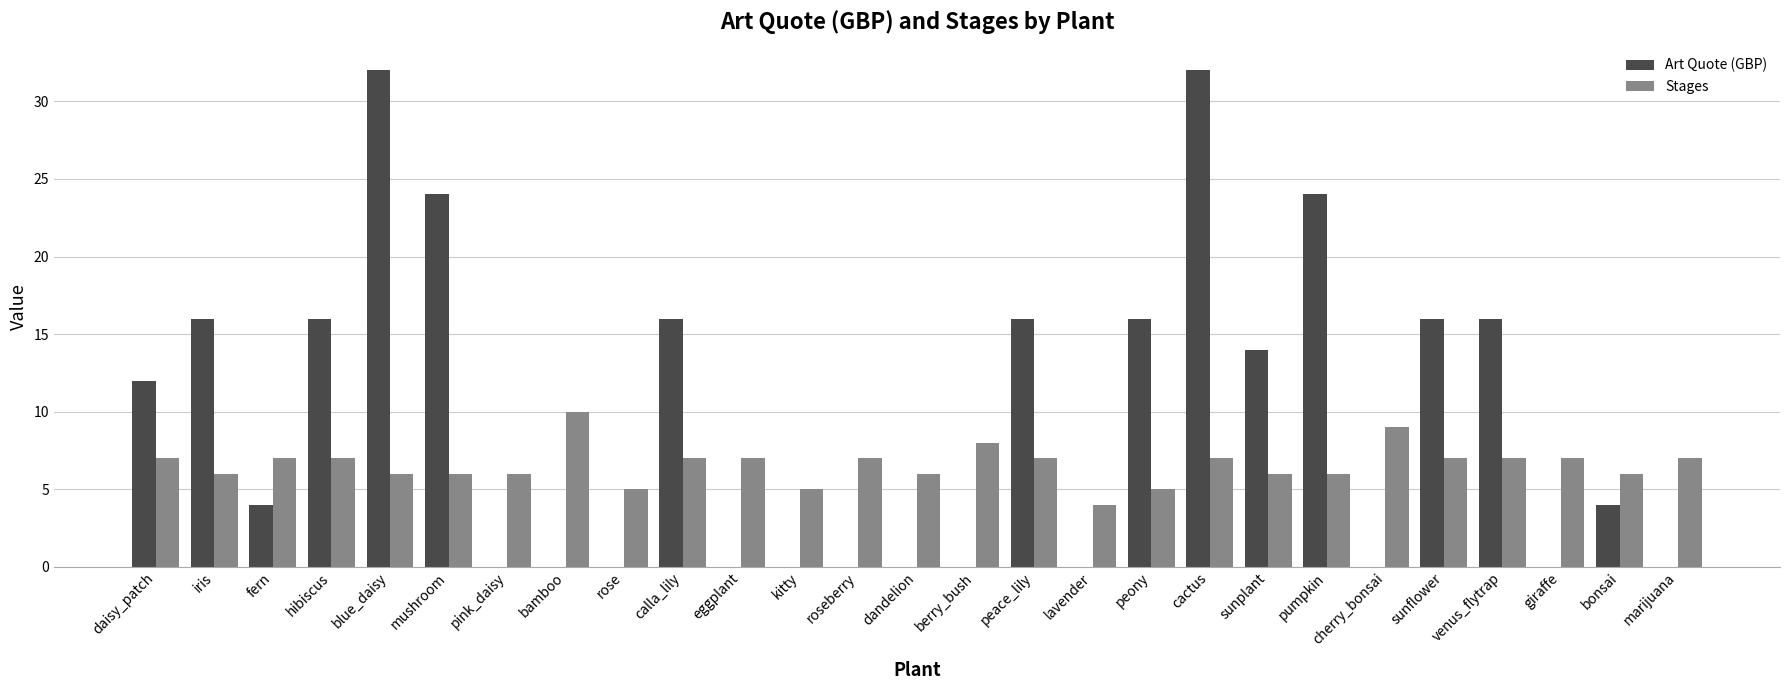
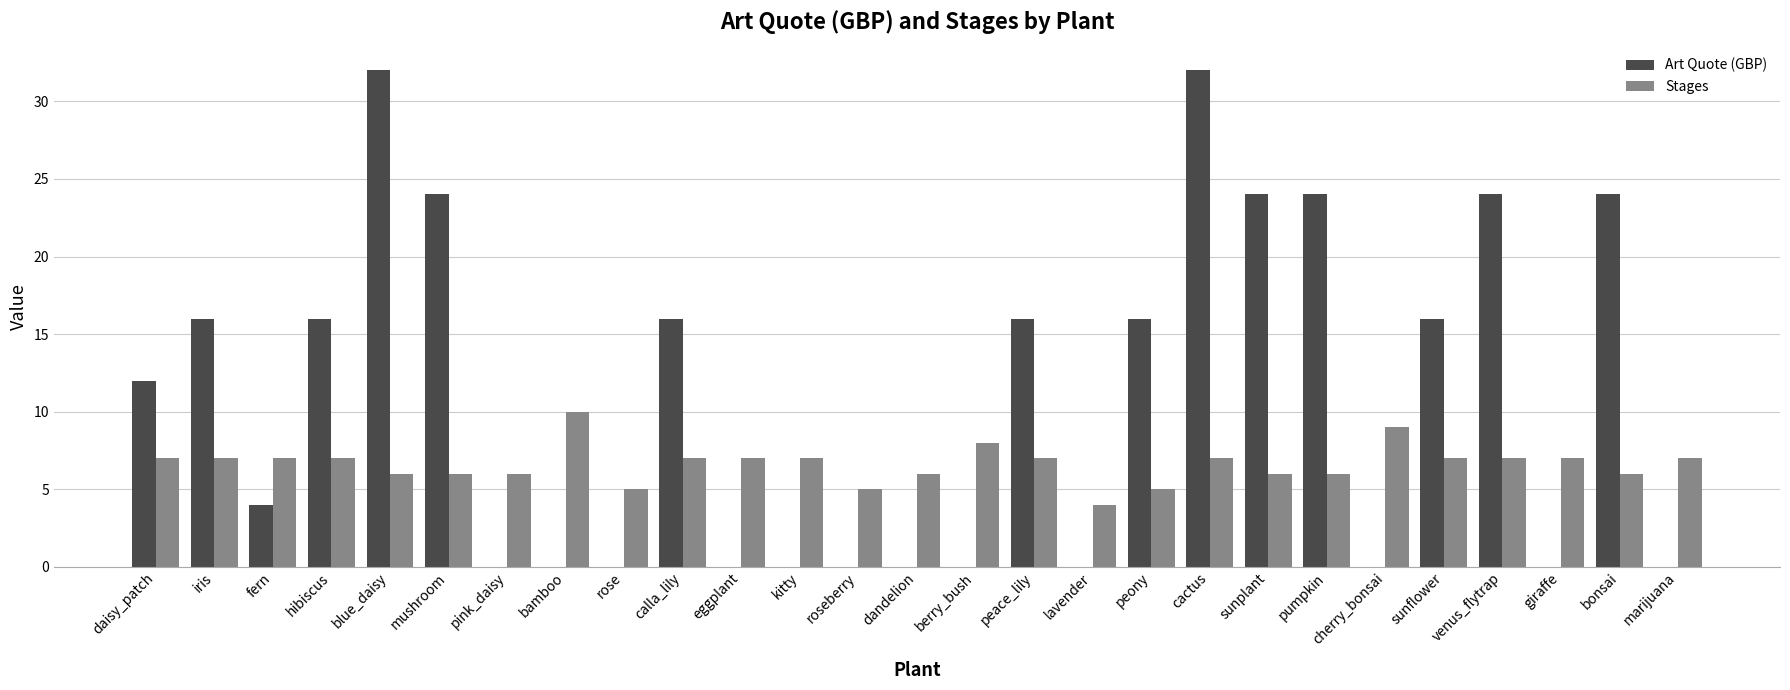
Stages, iris: 6 -> 7
Stages, kitty: 5 -> 7
Stages, roseberry: 7 -> 5
Art Quote (GBP), sunplant: 14 -> 24
Art Quote (GBP), venus_flytrap: 16 -> 24
Art Quote (GBP), bonsai: 4 -> 24
